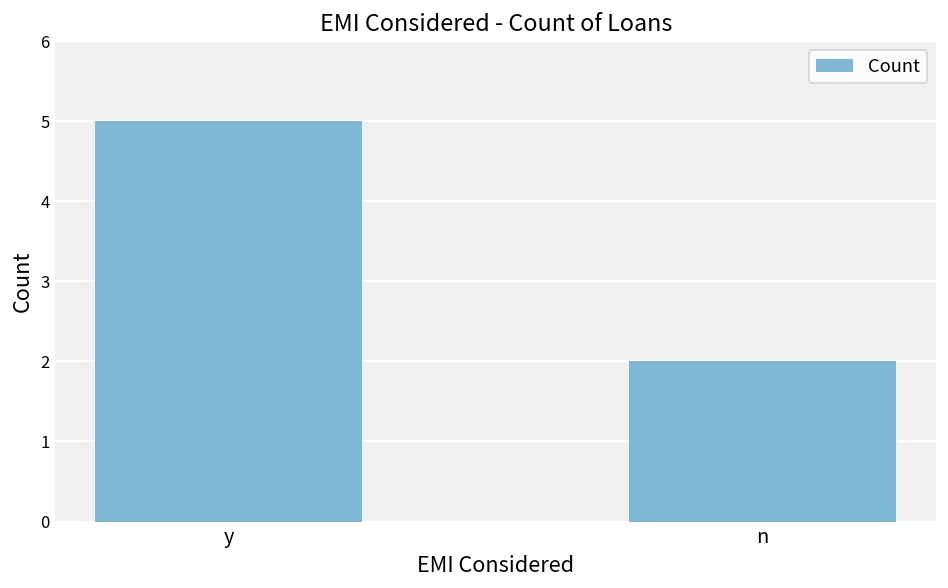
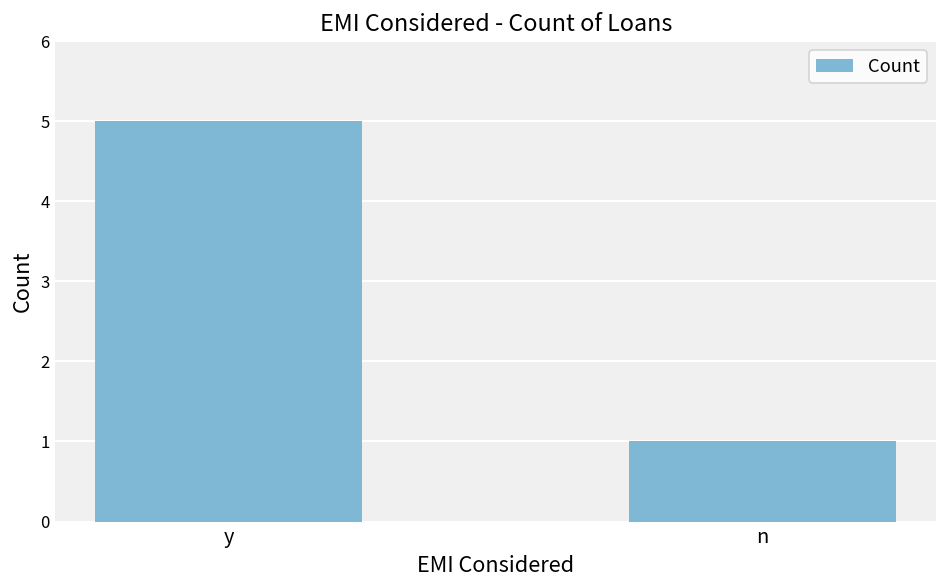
n: 2 -> 1
